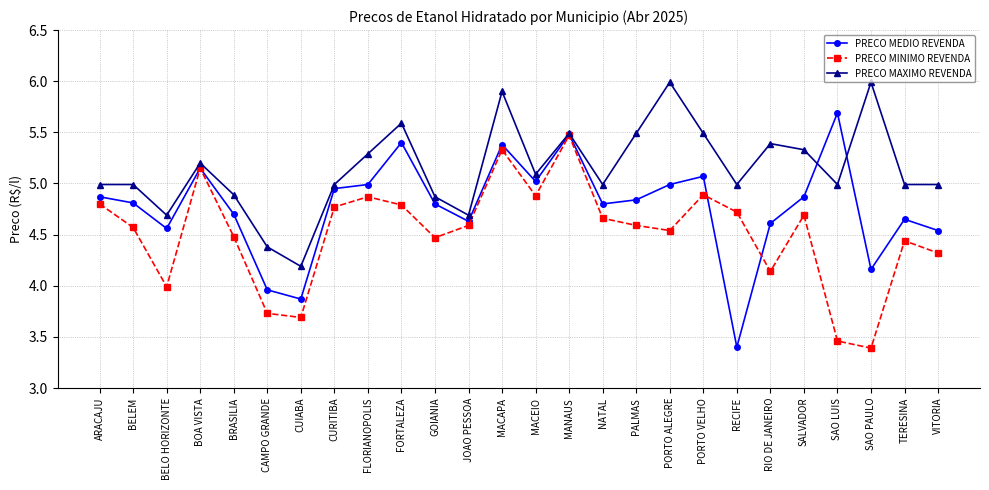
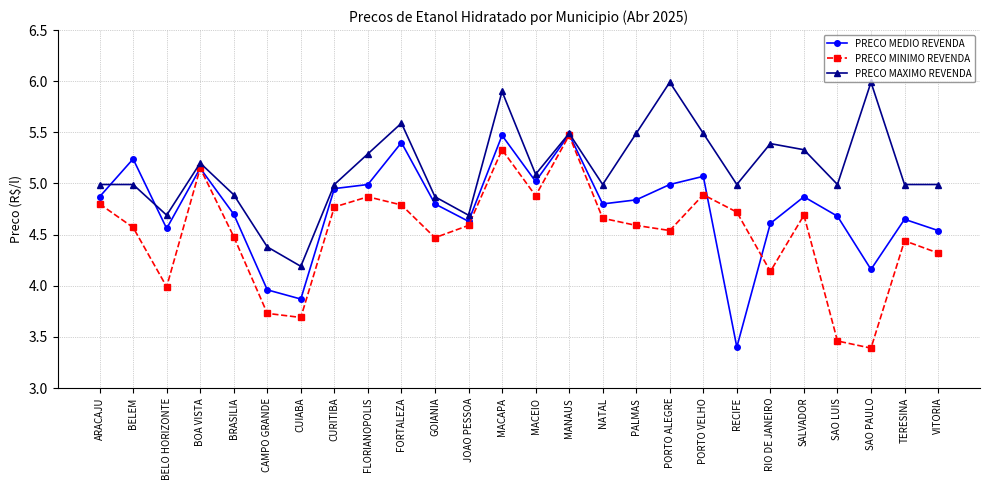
PRECO MEDIO REVENDA, BELEM: 4.81 -> 5.24
PRECO MEDIO REVENDA, MACAPA: 5.38 -> 5.47
PRECO MEDIO REVENDA, SAO LUIS: 5.69 -> 4.68
